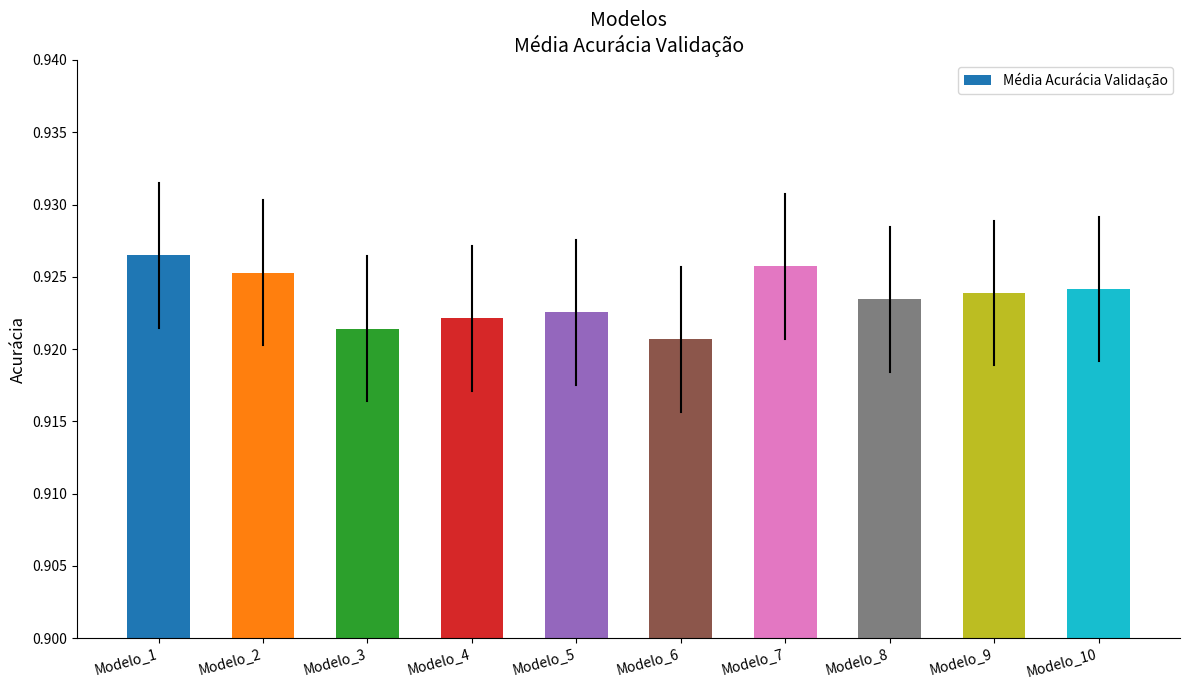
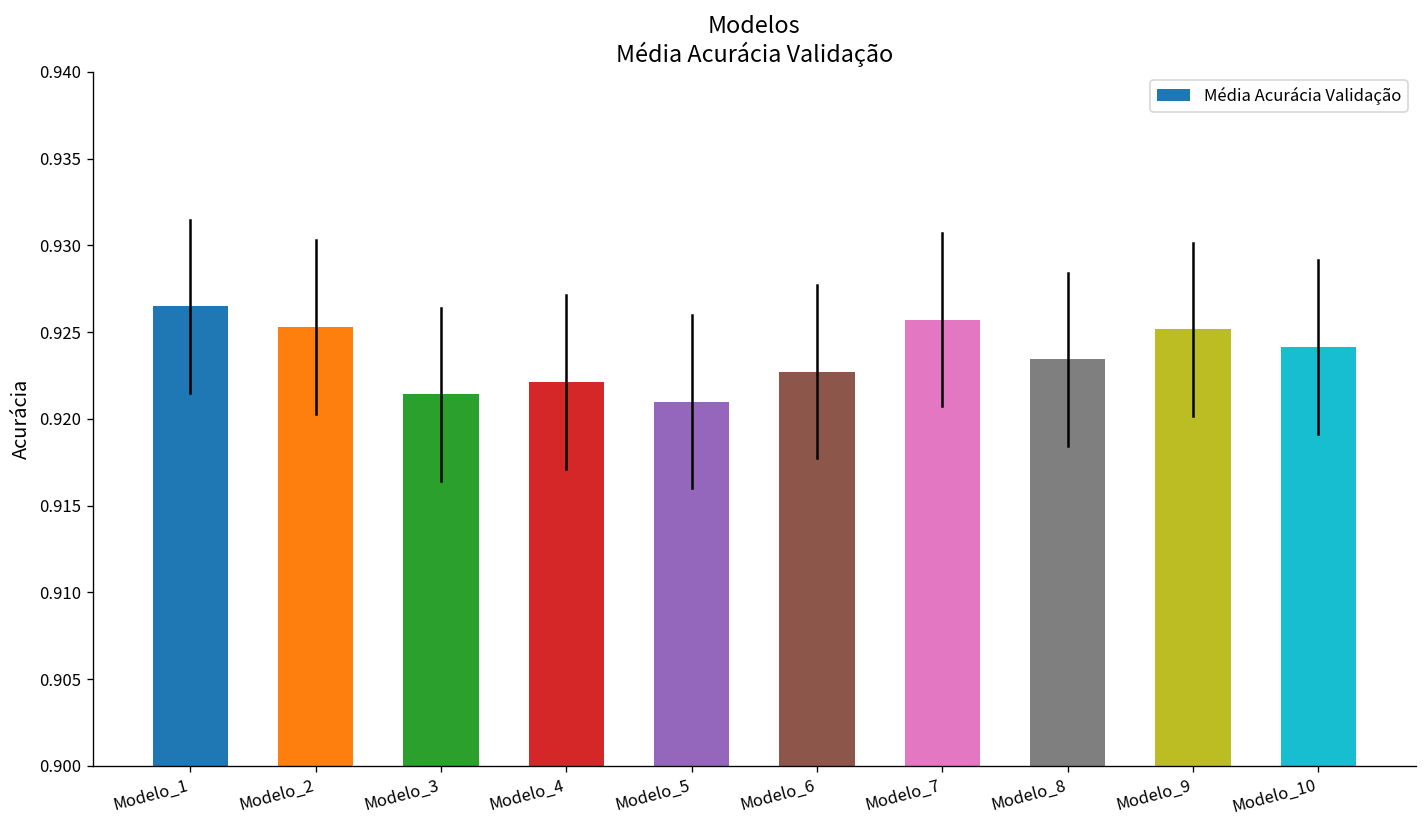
Média Acurácia Validação, Modelo_5: 0.9226 -> 0.9210
Média Acurácia Validação, Modelo_6: 0.9207 -> 0.9227
Média Acurácia Validação, Modelo_9: 0.9239 -> 0.9252
